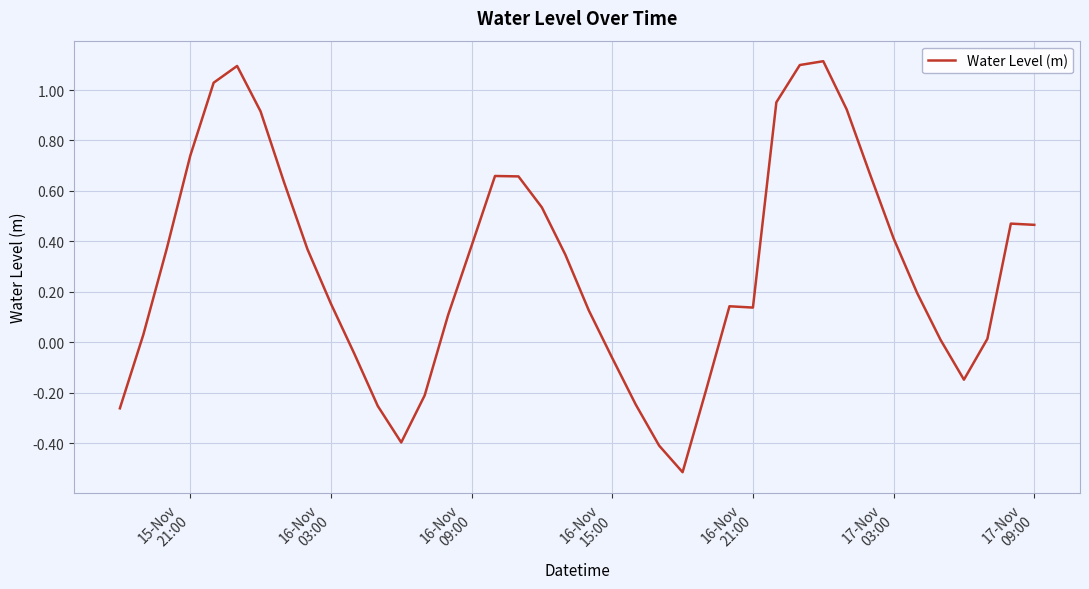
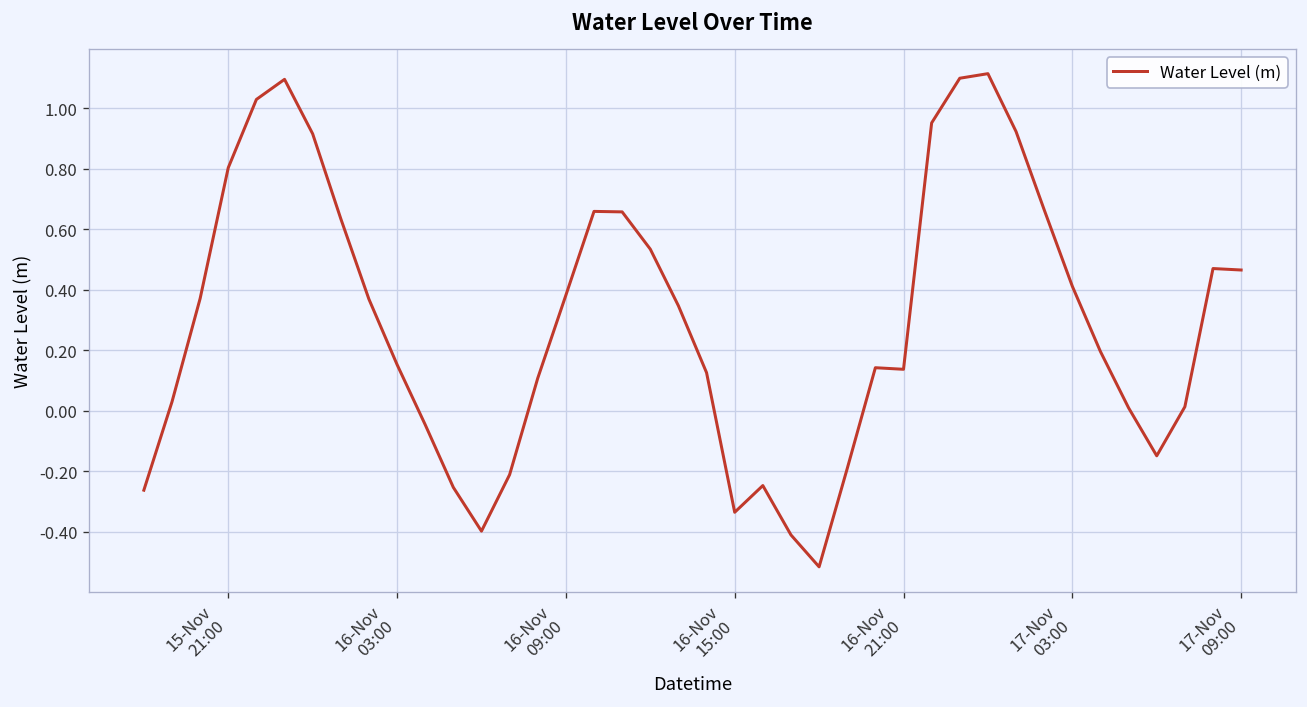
15-Nov 21:00: 0.74 -> 0.80
16-Nov 15:00: -0.06 -> -0.34
